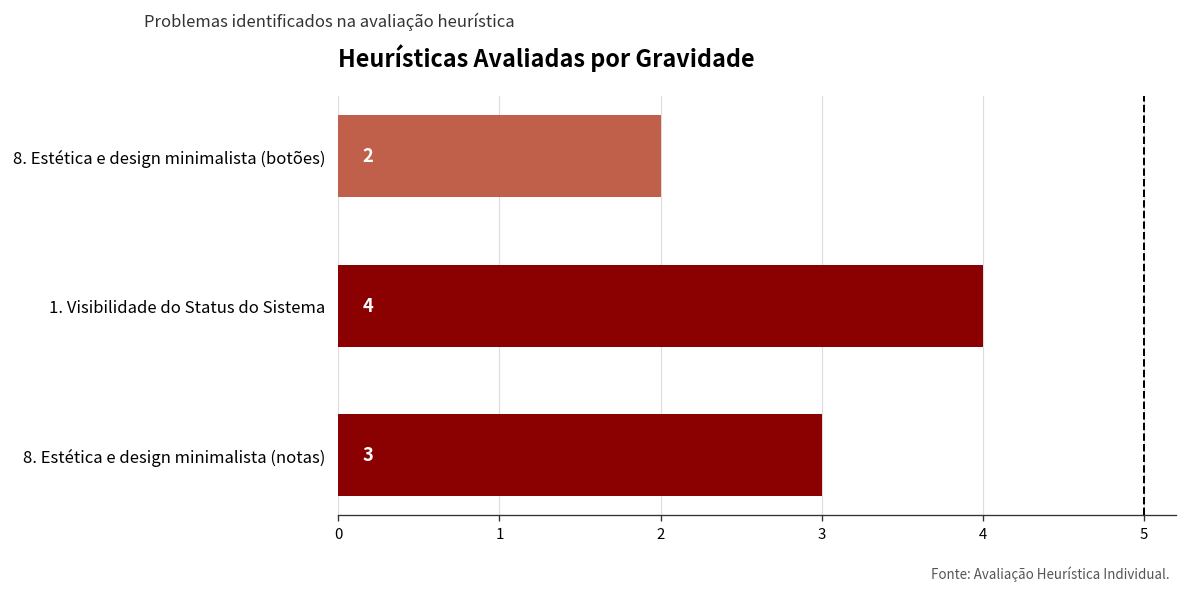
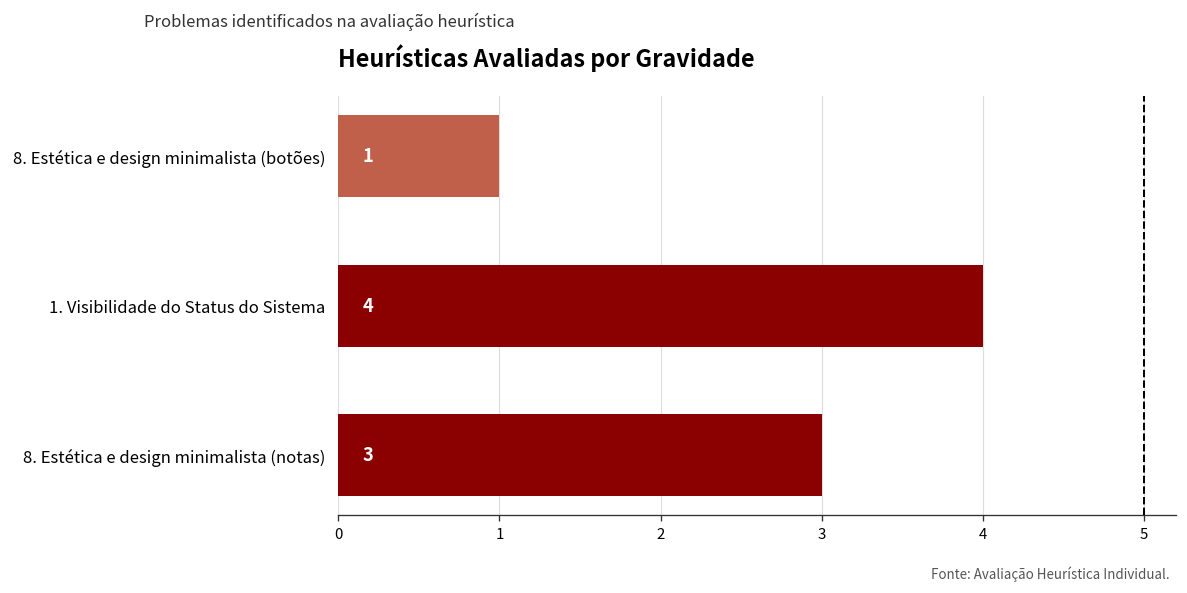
8. Estética e design minimalista (botões): 2 -> 1
